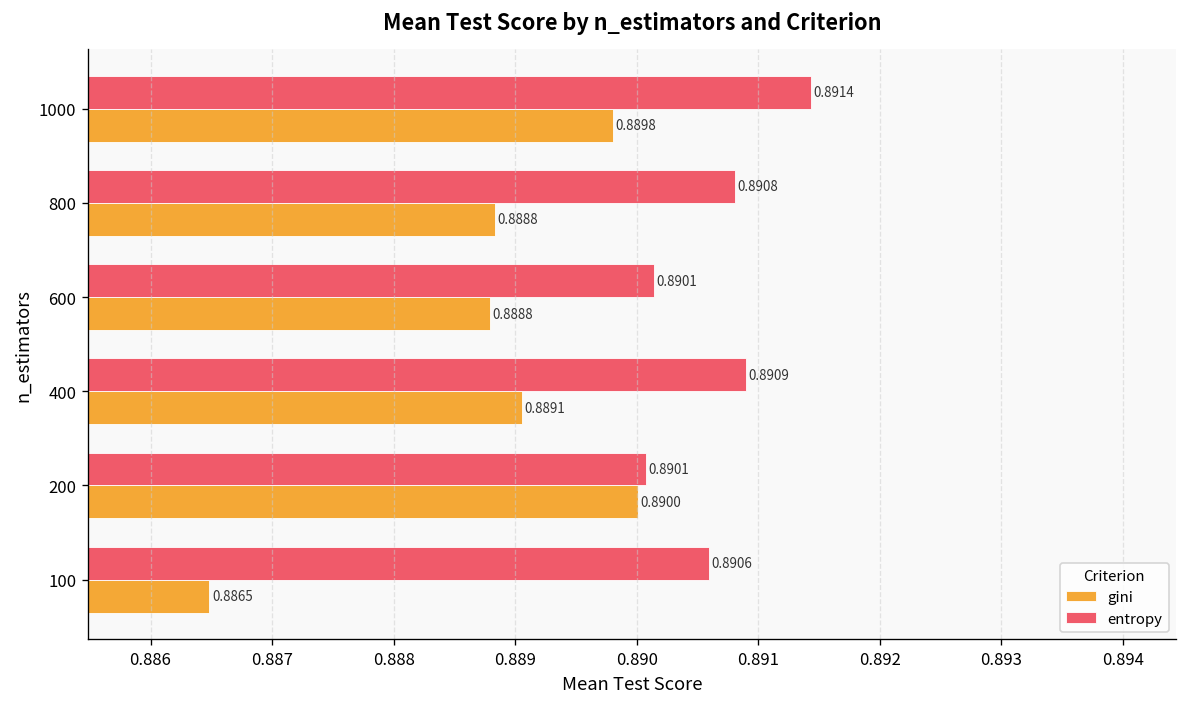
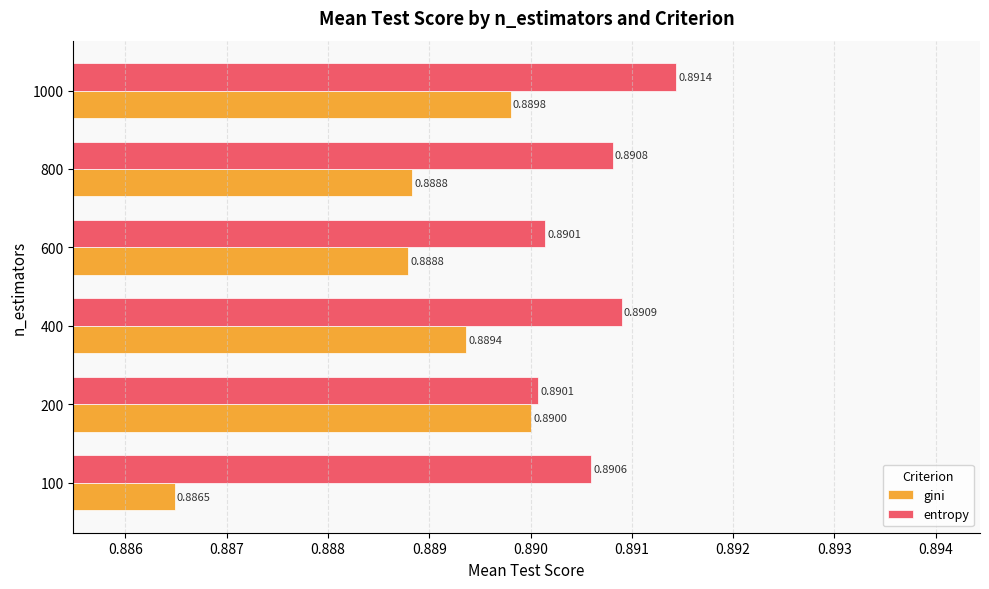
gini, 400: 0.8891 -> 0.8894
